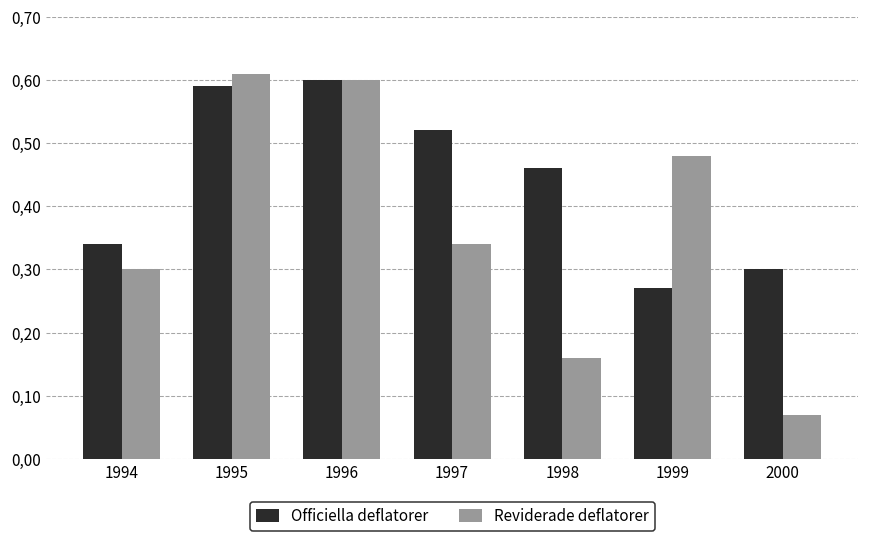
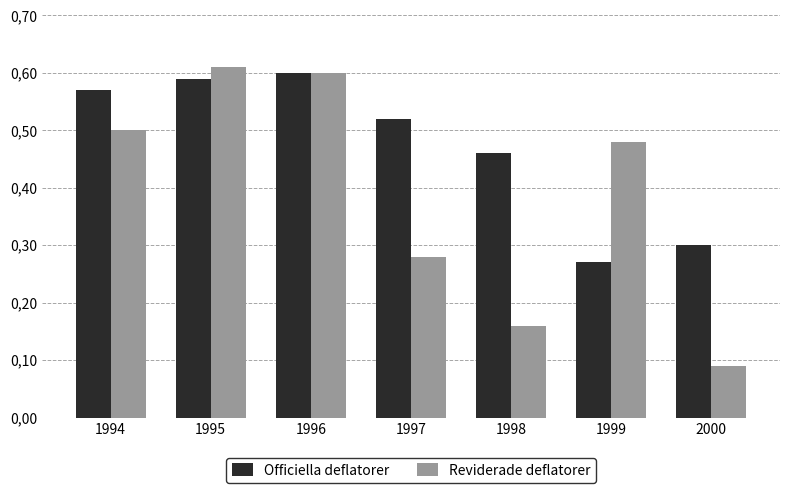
Officiella deflatorer, 1994: 34 -> 57
Reviderade deflatorer, 1994: 30 -> 50
Reviderade deflatorer, 1997: 34 -> 28
Reviderade deflatorer, 2000: 7 -> 9
